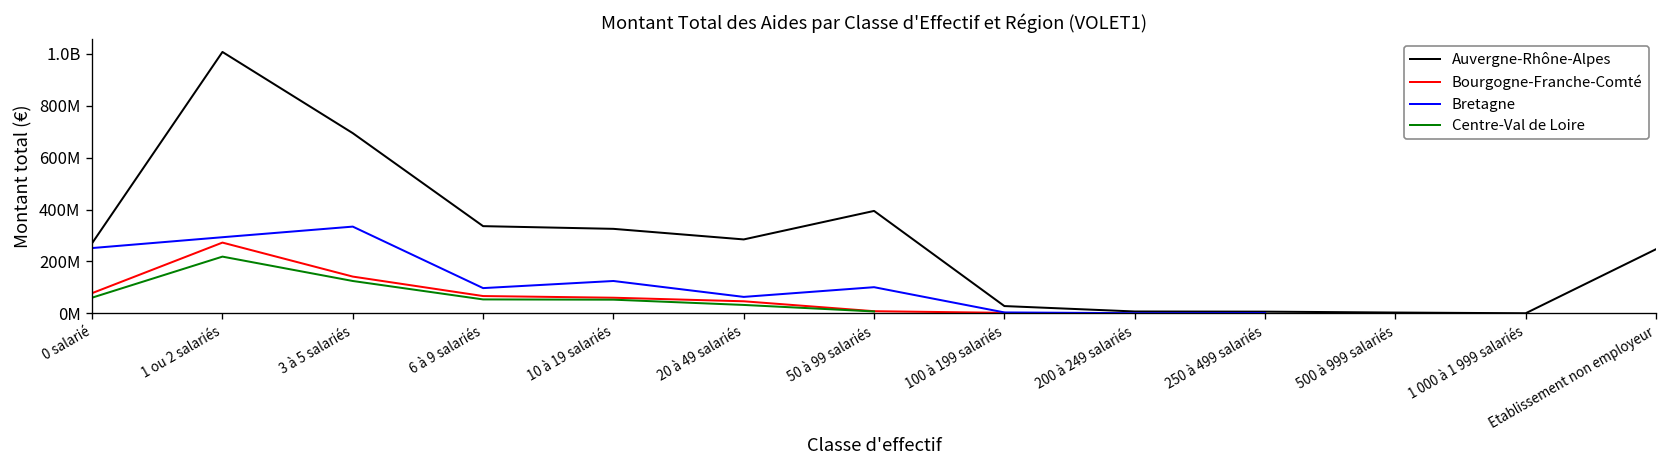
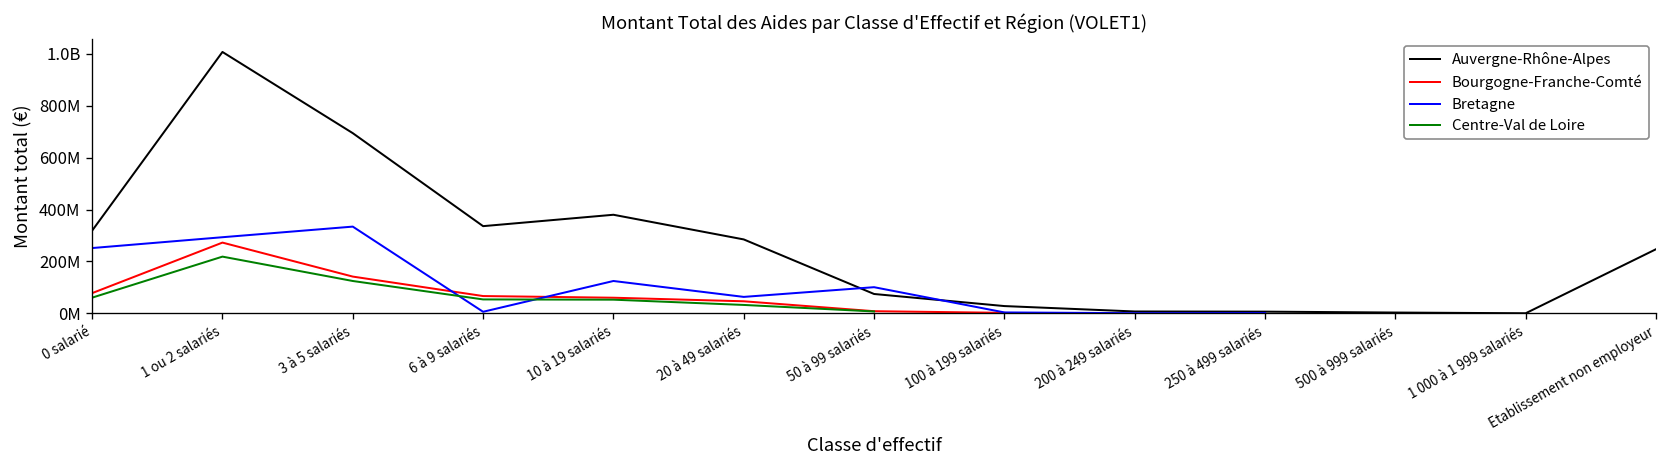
Auvergne-Rhône-Alpes, 0 salarié: 270000000 -> 320000000
Bretagne, 6 à 9 salariés: 100000000 -> 10000000
Auvergne-Rhône-Alpes, 10 à 19 salariés: 330000000 -> 380000000
Auvergne-Rhône-Alpes, 50 à 99 salariés: 390000000 -> 70000000
